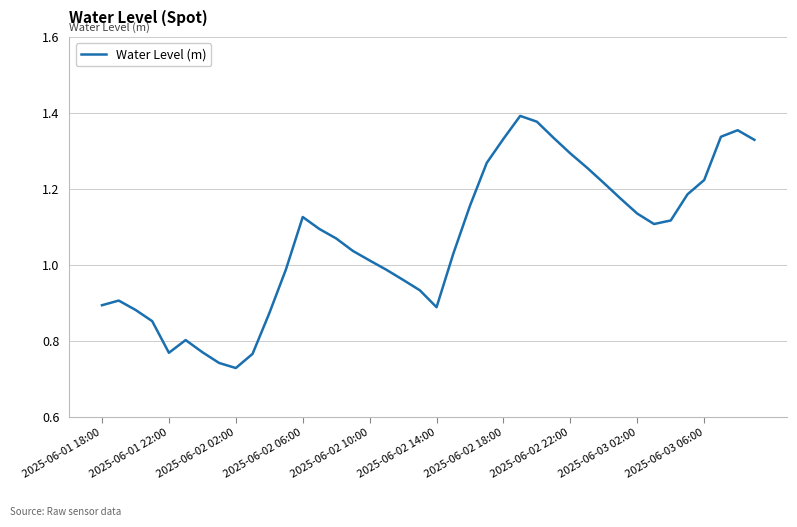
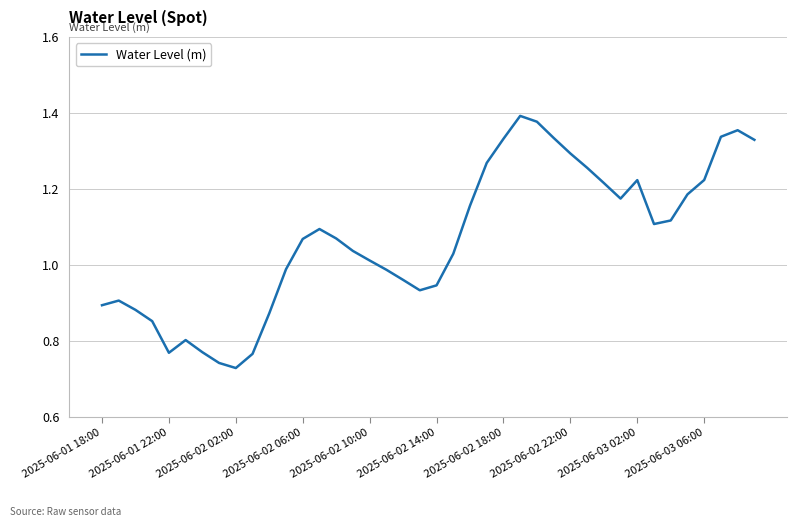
2025-06-02 06:00: 1.13 -> 1.07
2025-06-02 14:00: 0.89 -> 0.95
2025-06-03 02:00: 1.14 -> 1.22
